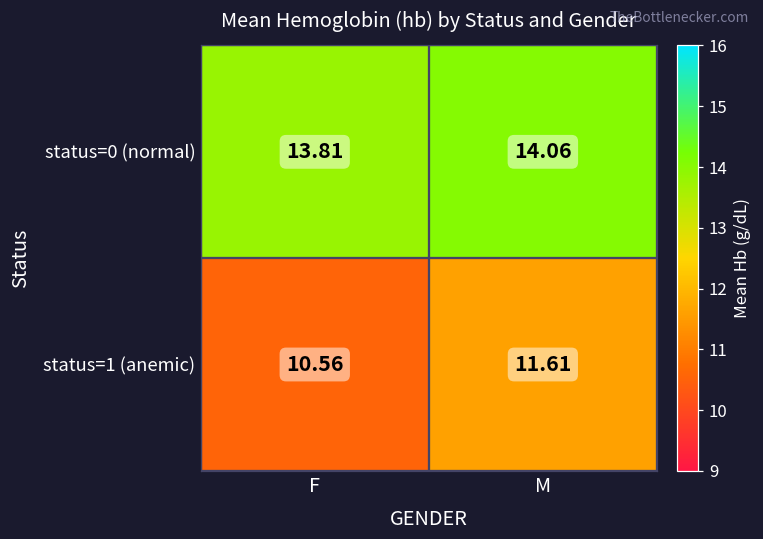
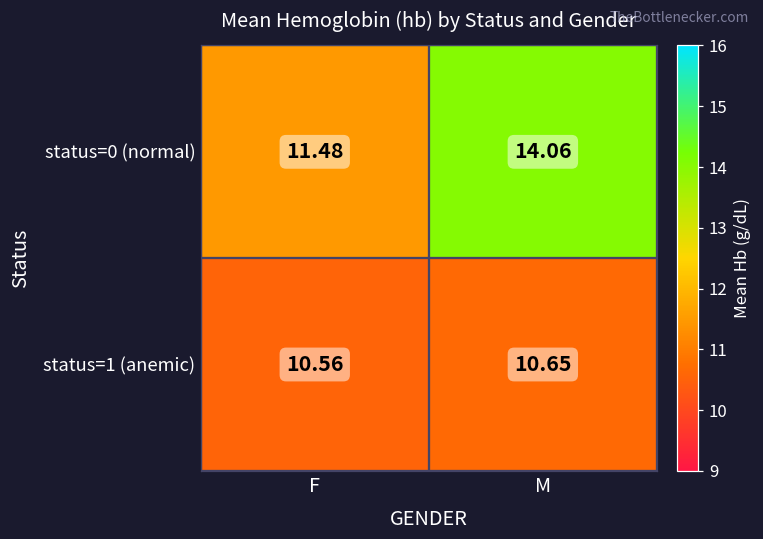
status=0 (normal), F: 13.81 -> 11.48
status=1 (anemic), M: 11.61 -> 10.65
